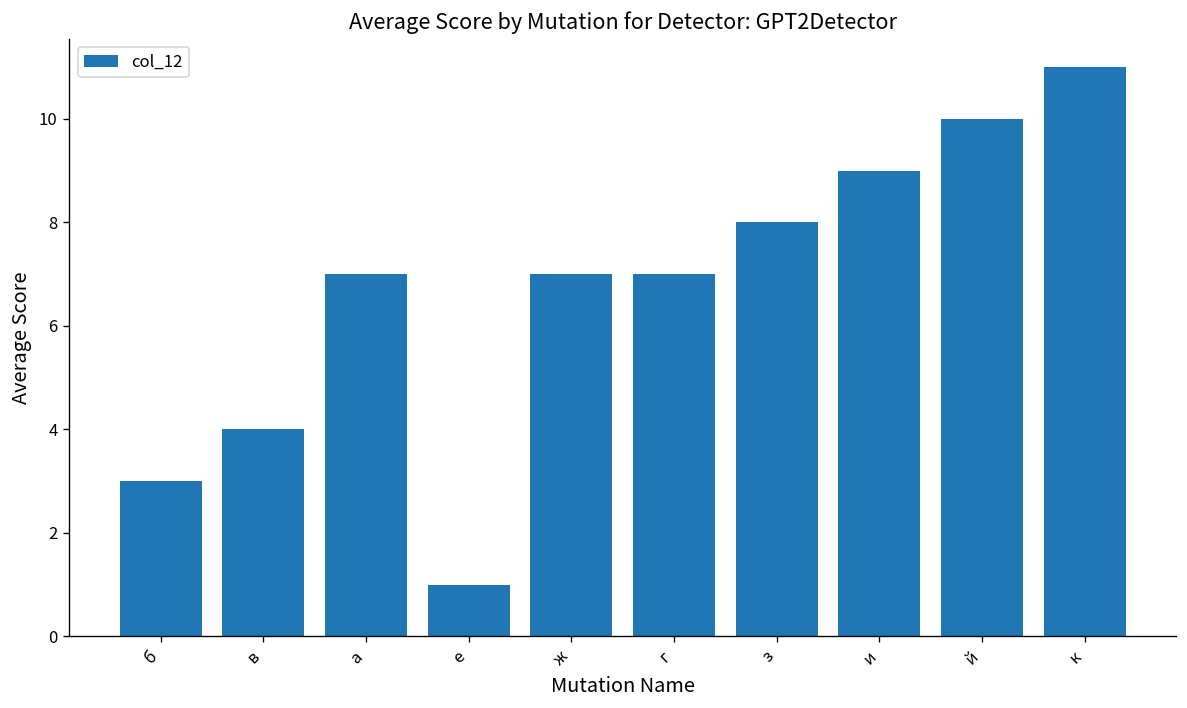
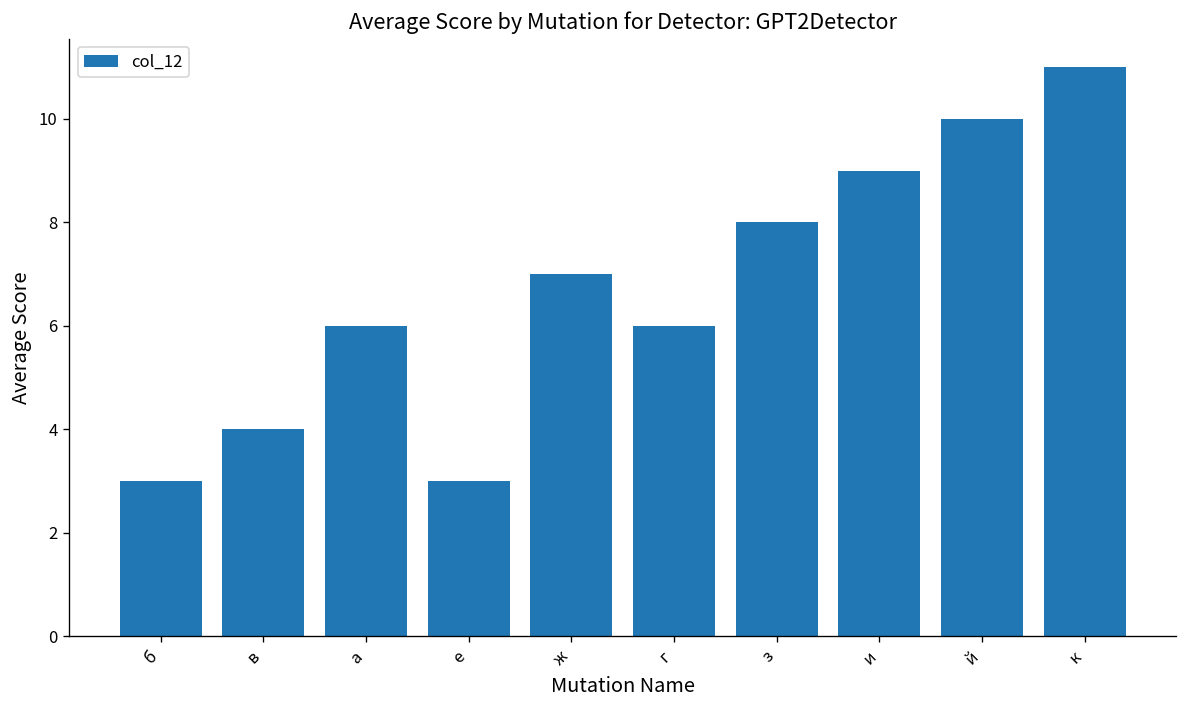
а: 7 -> 6
е: 1 -> 3
г: 7 -> 6
